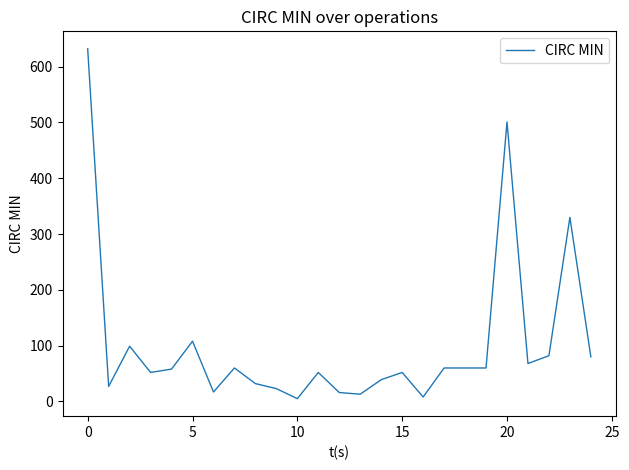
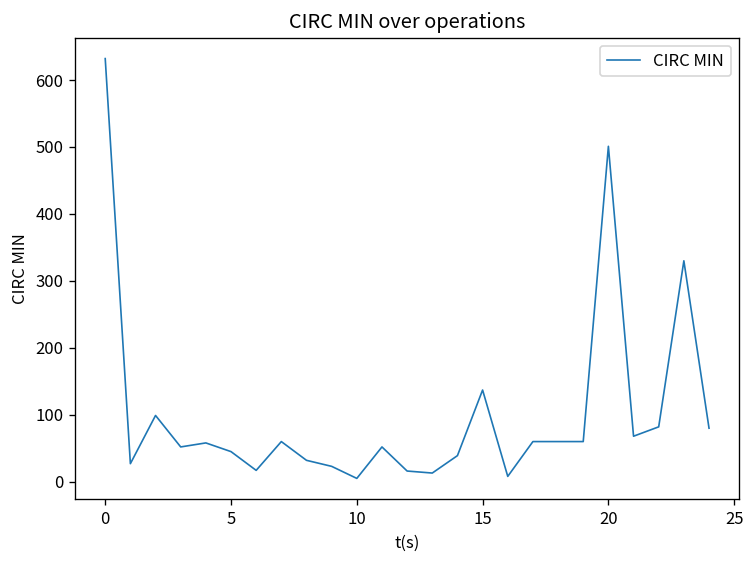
5: 110 -> 50
15: 50 -> 140
